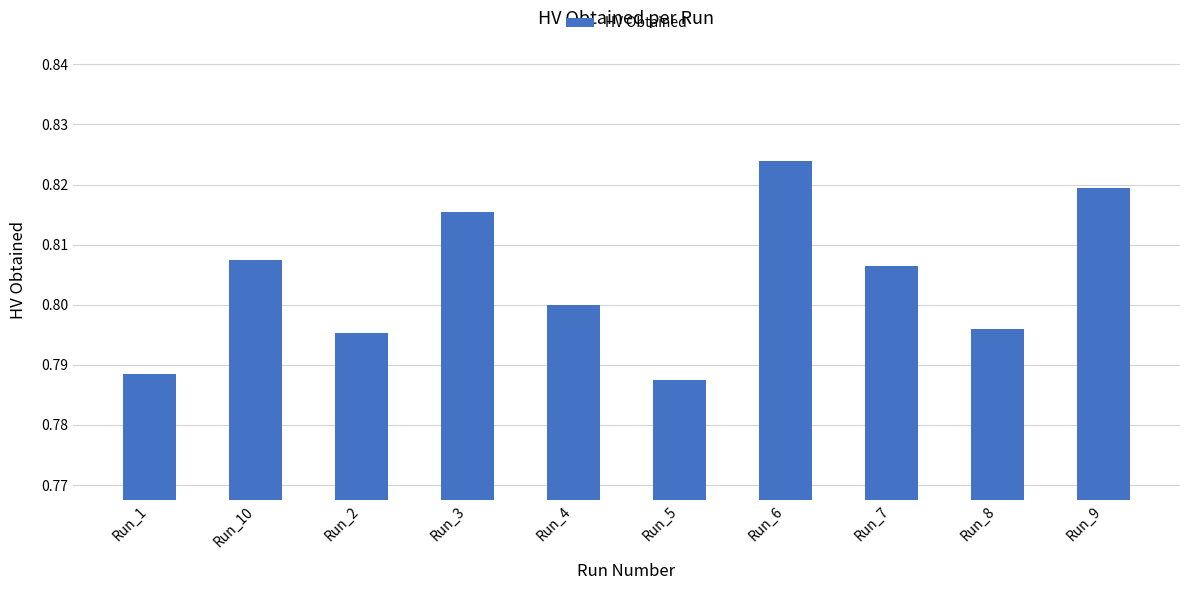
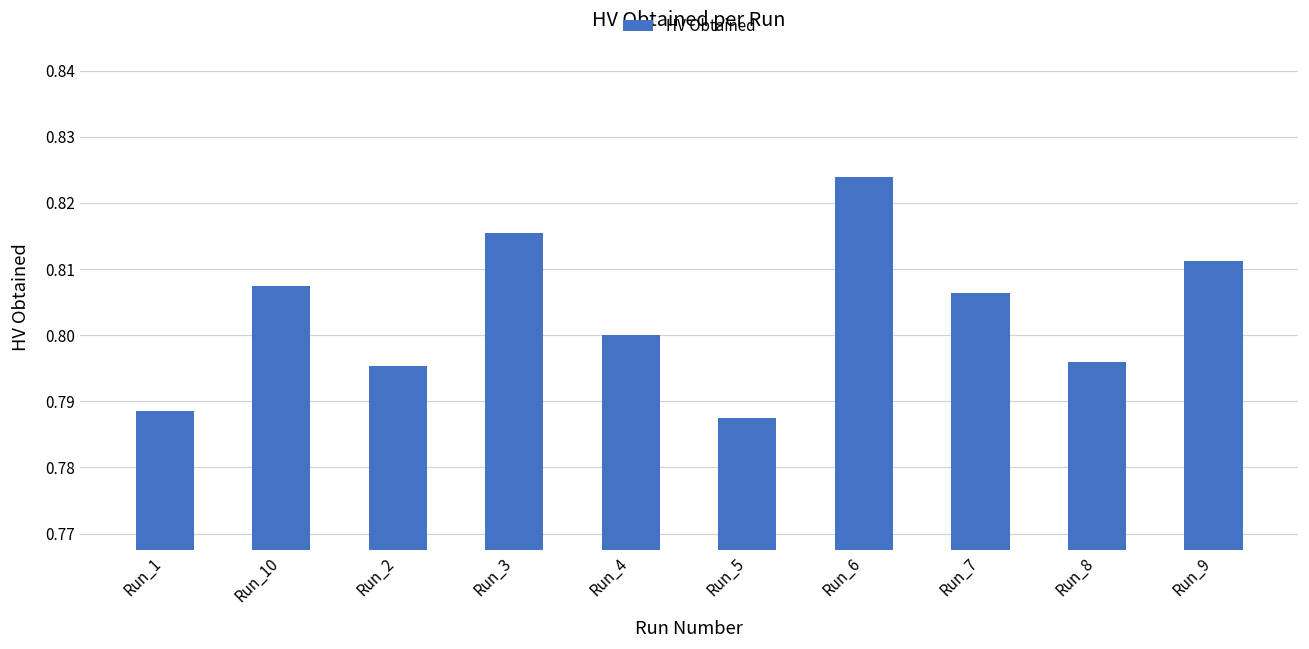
Run_9: 0.819 -> 0.811
